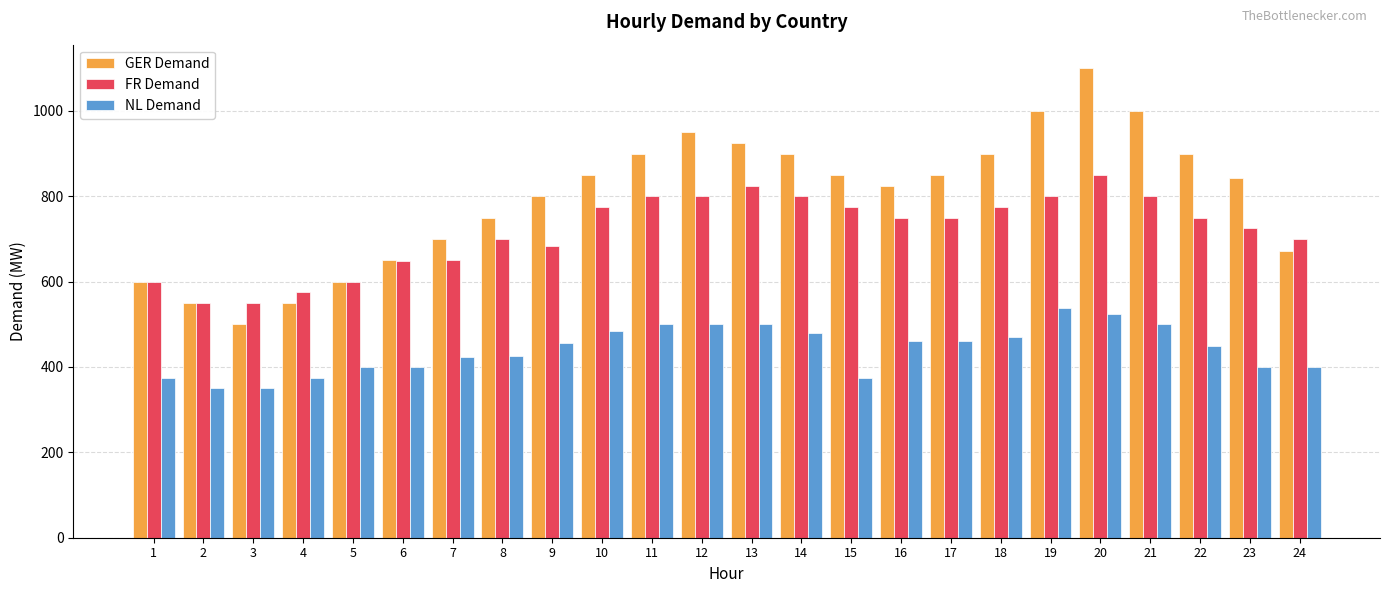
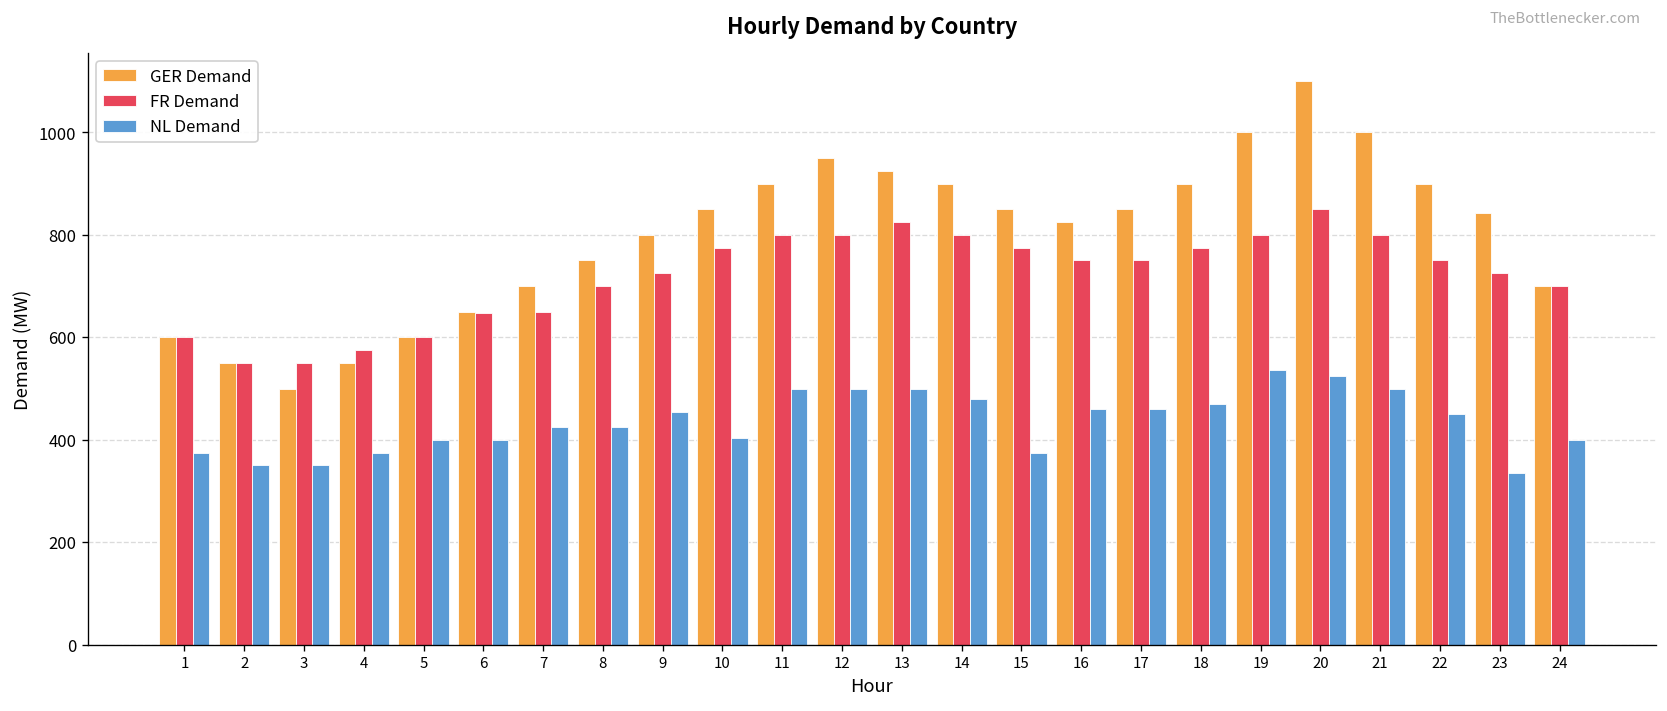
FR Demand, 9: 680 -> 730
NL Demand, 10: 490 -> 400
NL Demand, 23: 400 -> 340
GER Demand, 24: 670 -> 700
